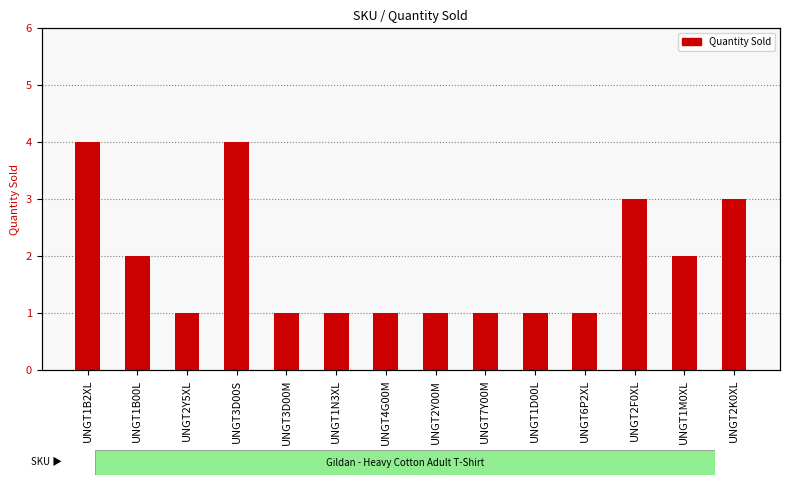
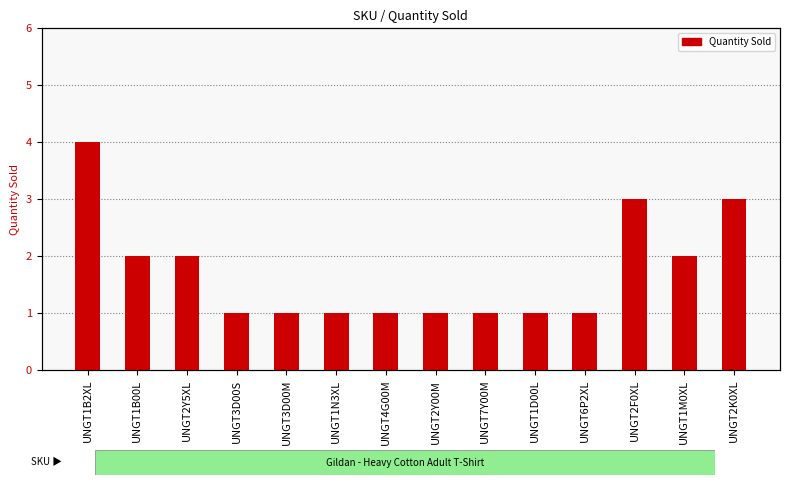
UNGT2Y5XL: 1 -> 2
UNGT3D00S: 4 -> 1
